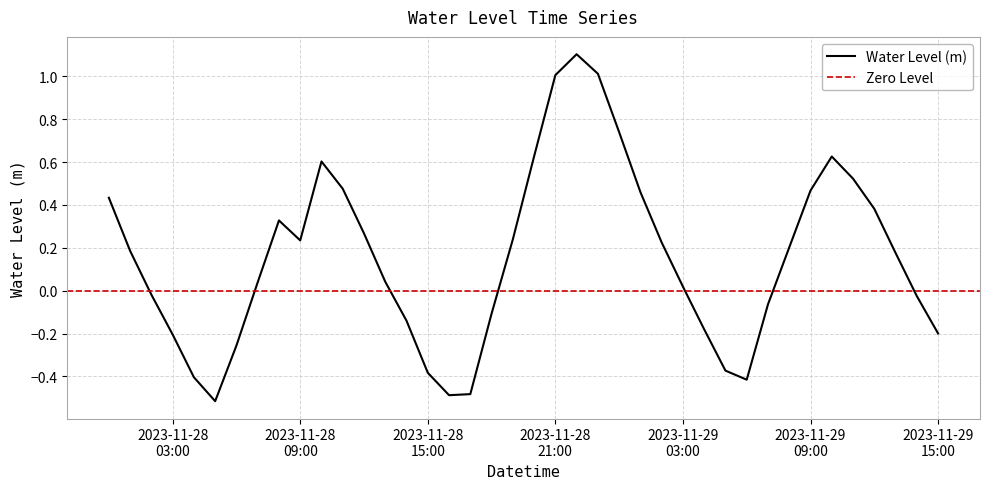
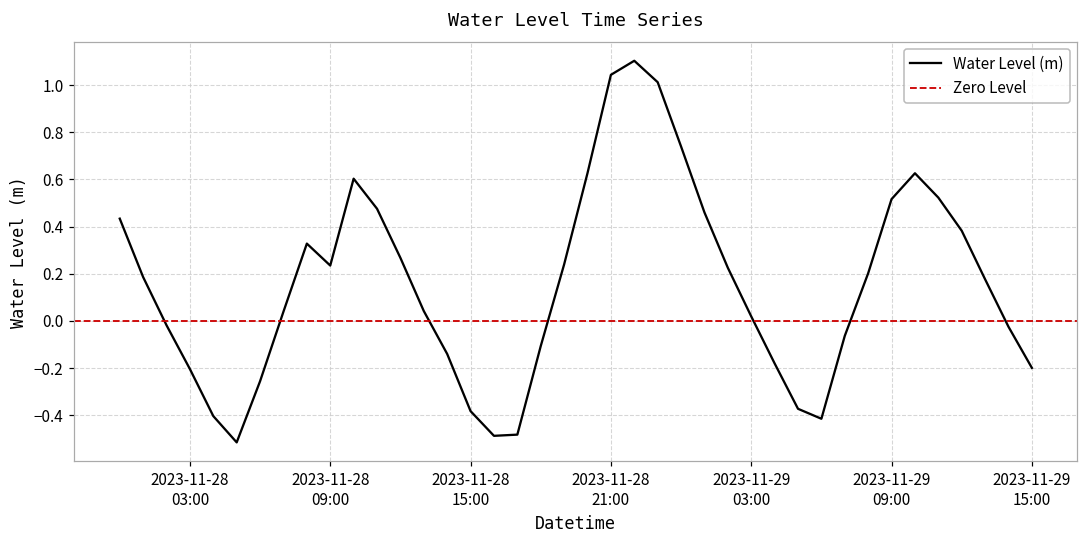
2023-11-28 21:00: 1.01 -> 1.04
2023-11-29 09:00: 0.47 -> 0.52
